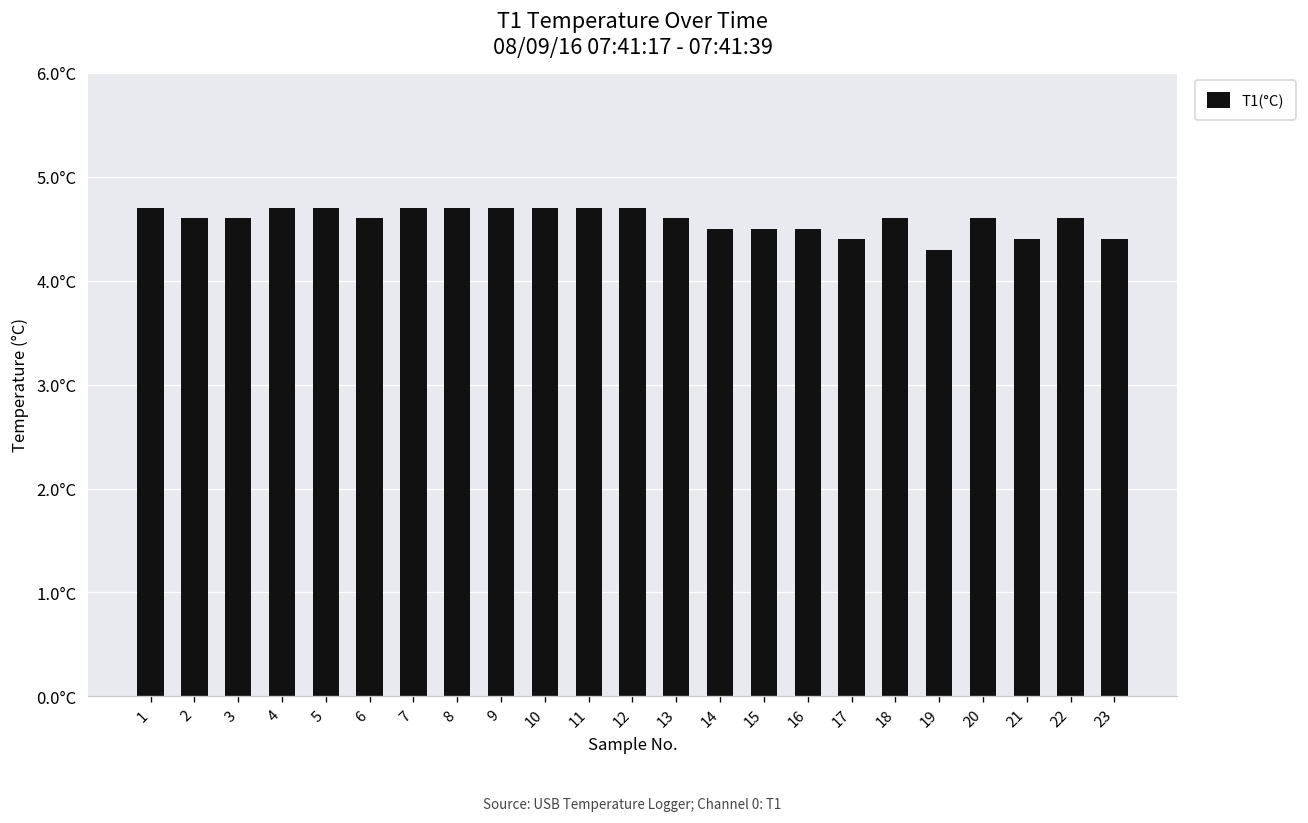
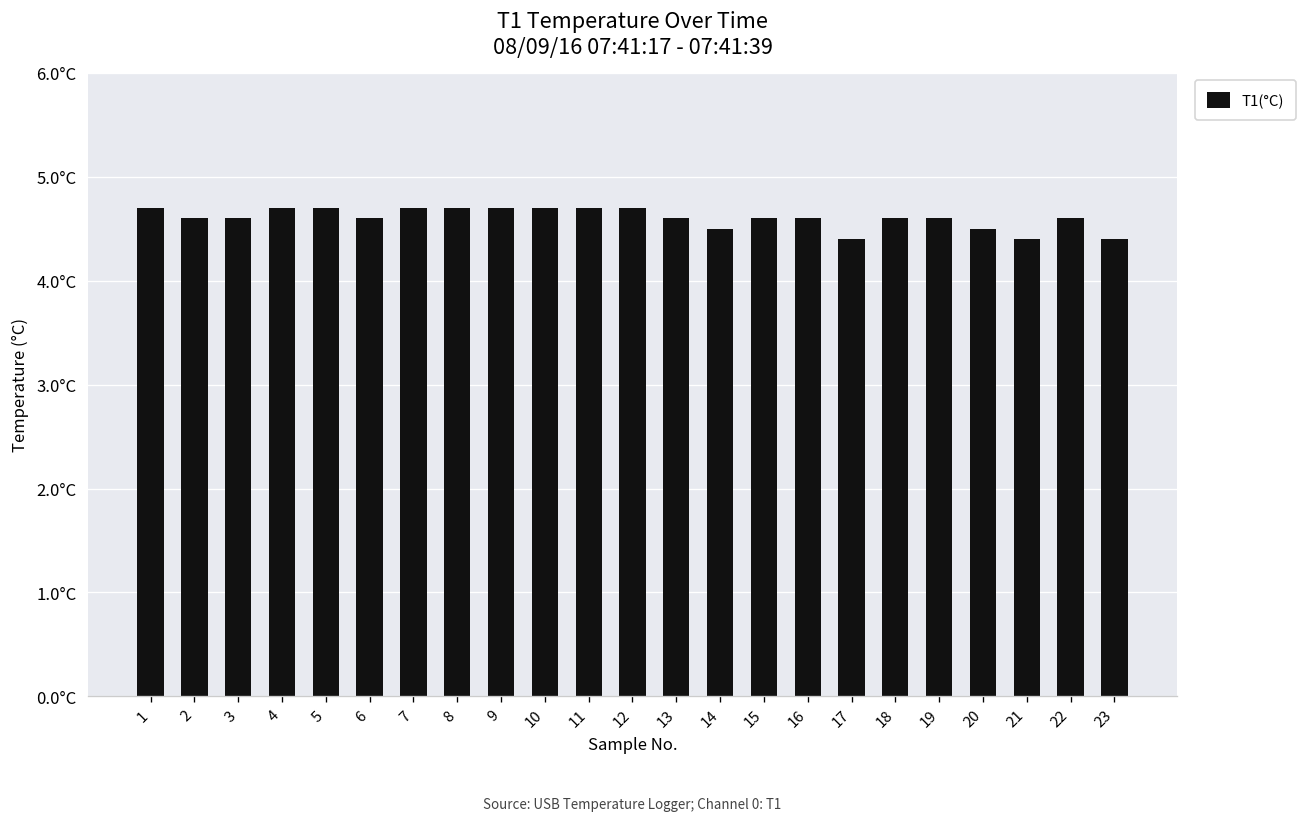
15: 4.5°C -> 4.6°C
16: 4.5°C -> 4.6°C
19: 4.3°C -> 4.6°C
20: 4.6°C -> 4.5°C
